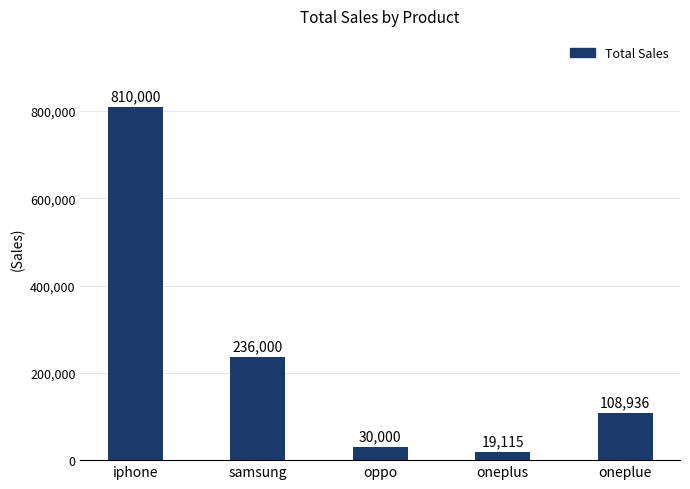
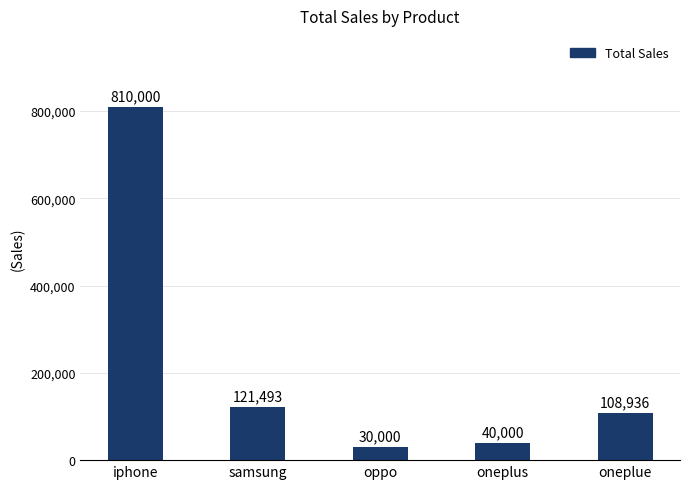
samsung: 236,000 -> 121,493
oneplus: 19,115 -> 40,000
